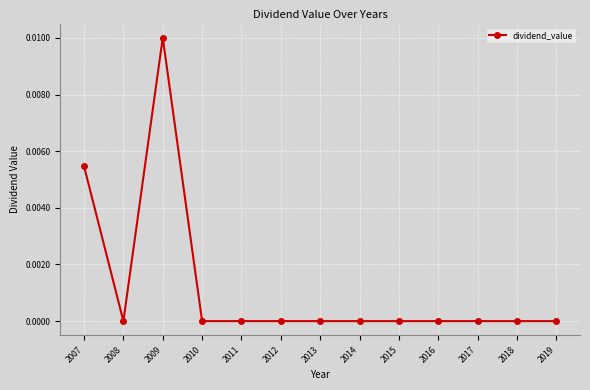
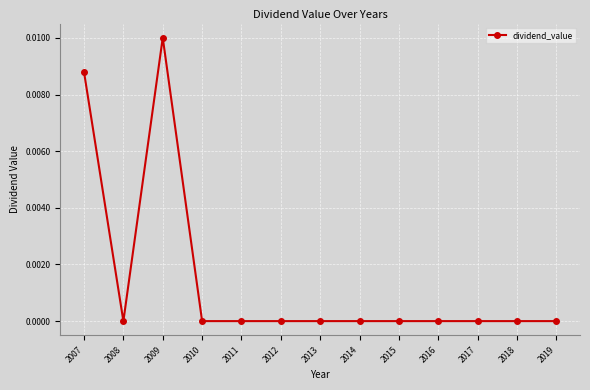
2007: 0.0055 -> 0.0088
